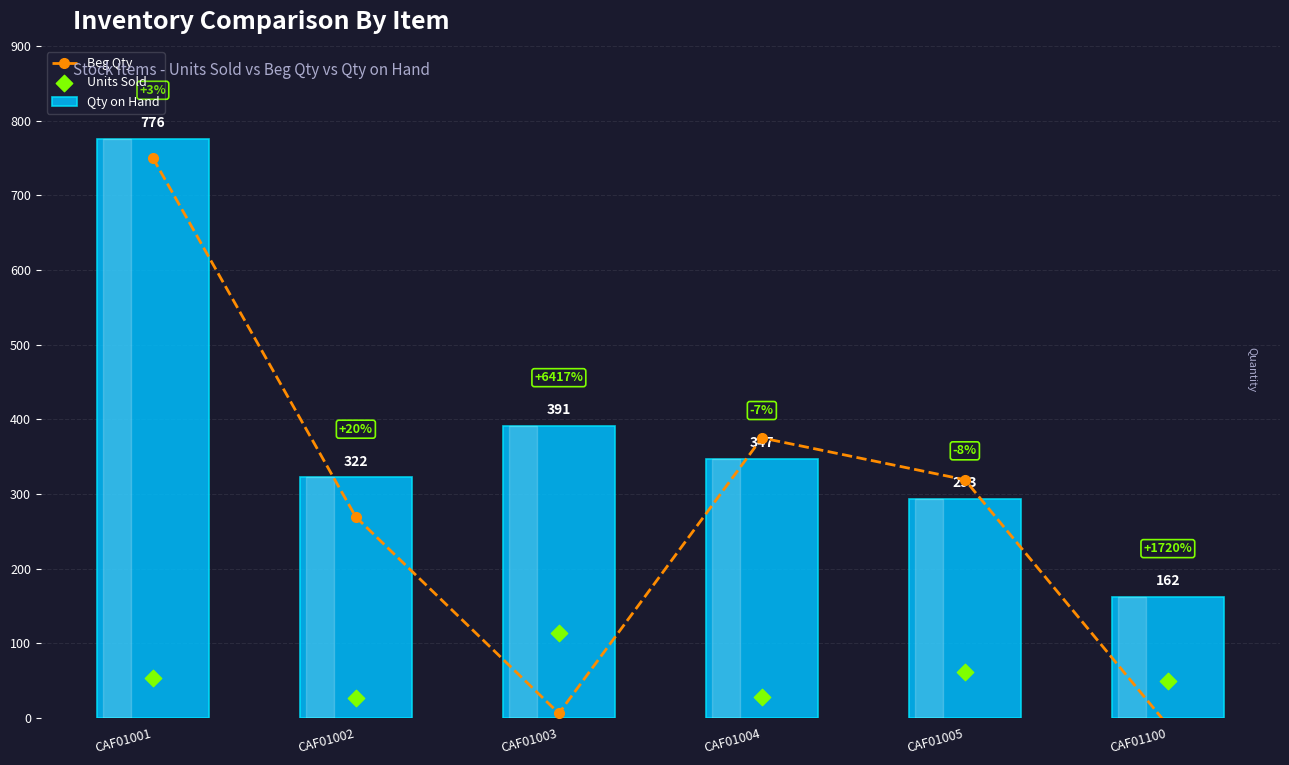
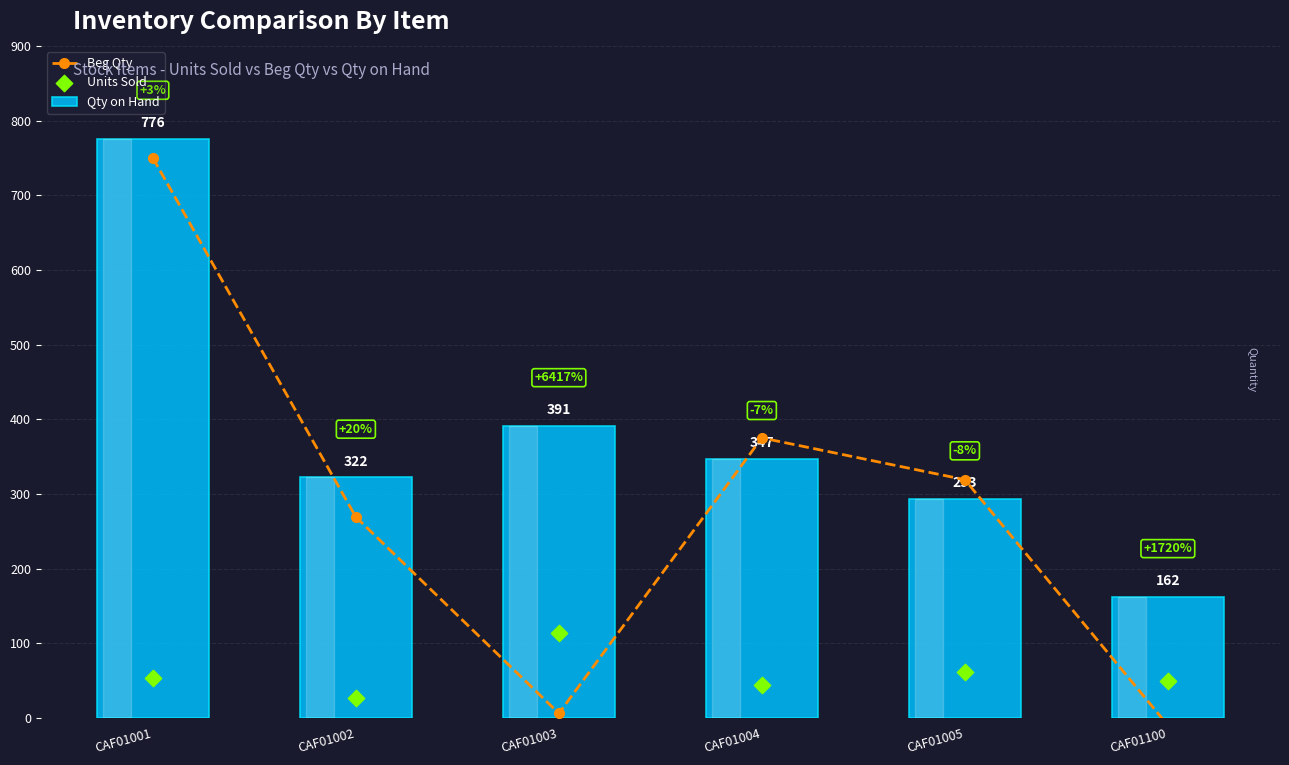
Units Sold, CAF01004: 30 -> 40
